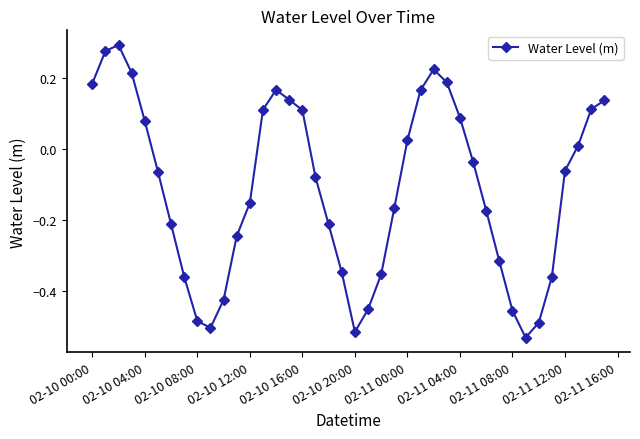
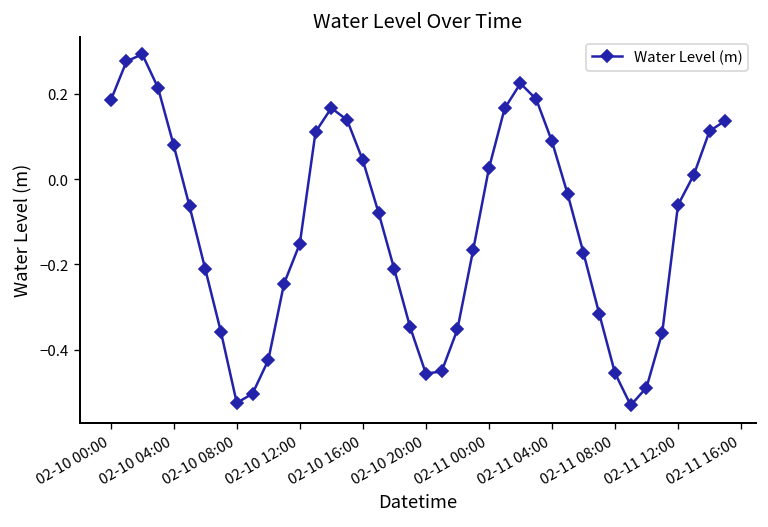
02-10 08:00: -0.48 -> -0.53
02-10 16:00: 0.11 -> 0.04
02-10 20:00: -0.51 -> -0.46
